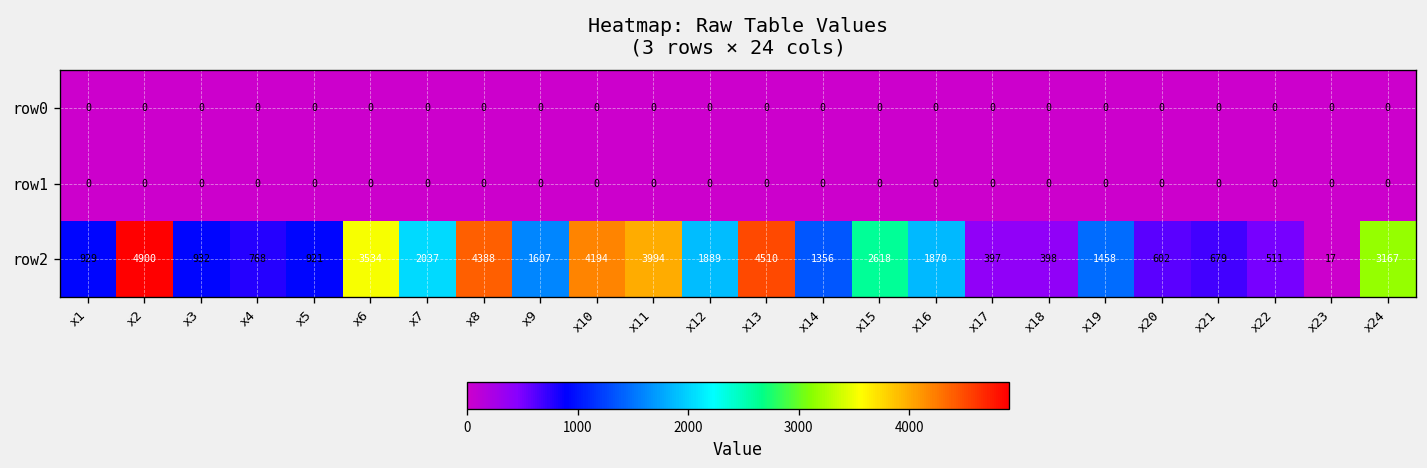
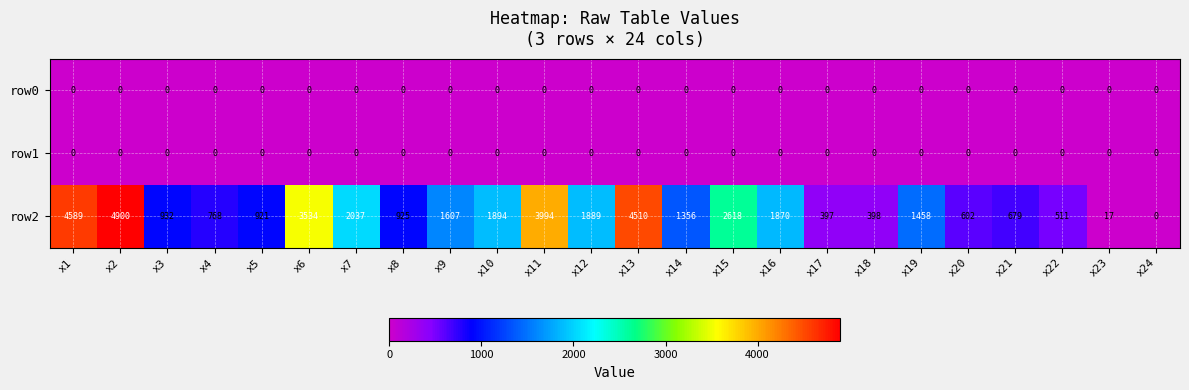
row2, x1: 929 -> 4589
row2, x8: 4388 -> 925
row2, x10: 4194 -> 1894
row2, x24: 3167 -> 0
